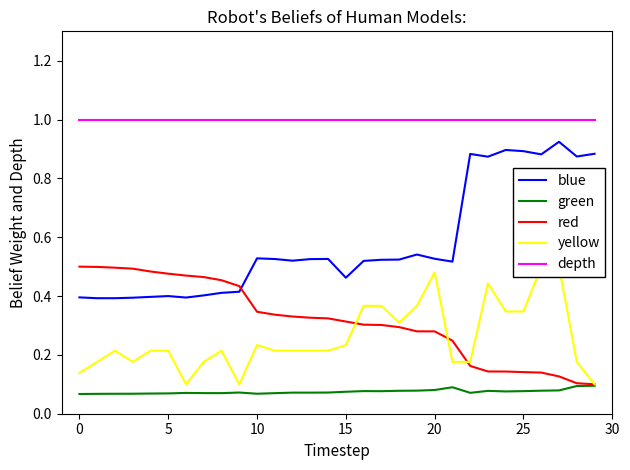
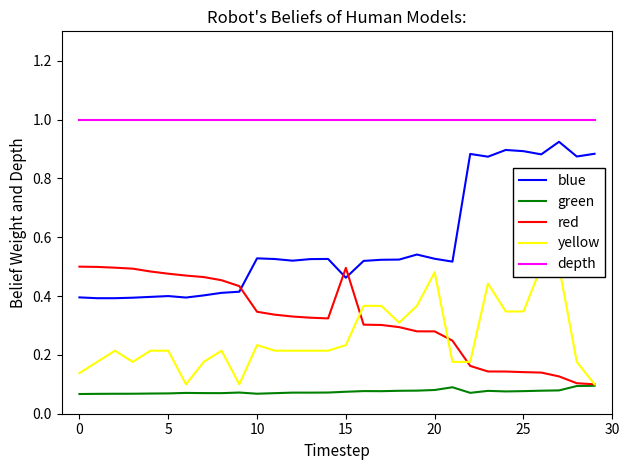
red, 15: 0.31 -> 0.50
